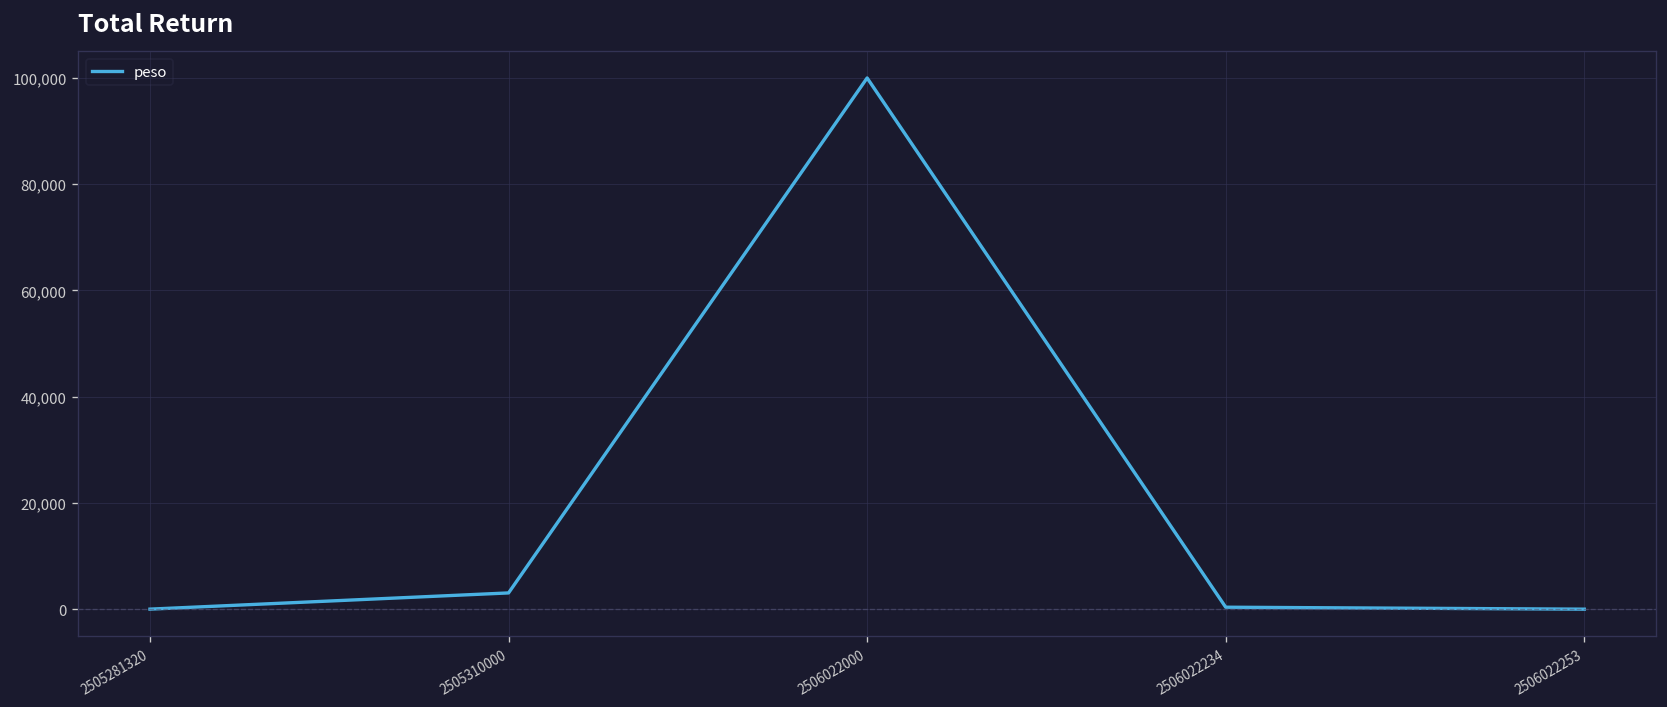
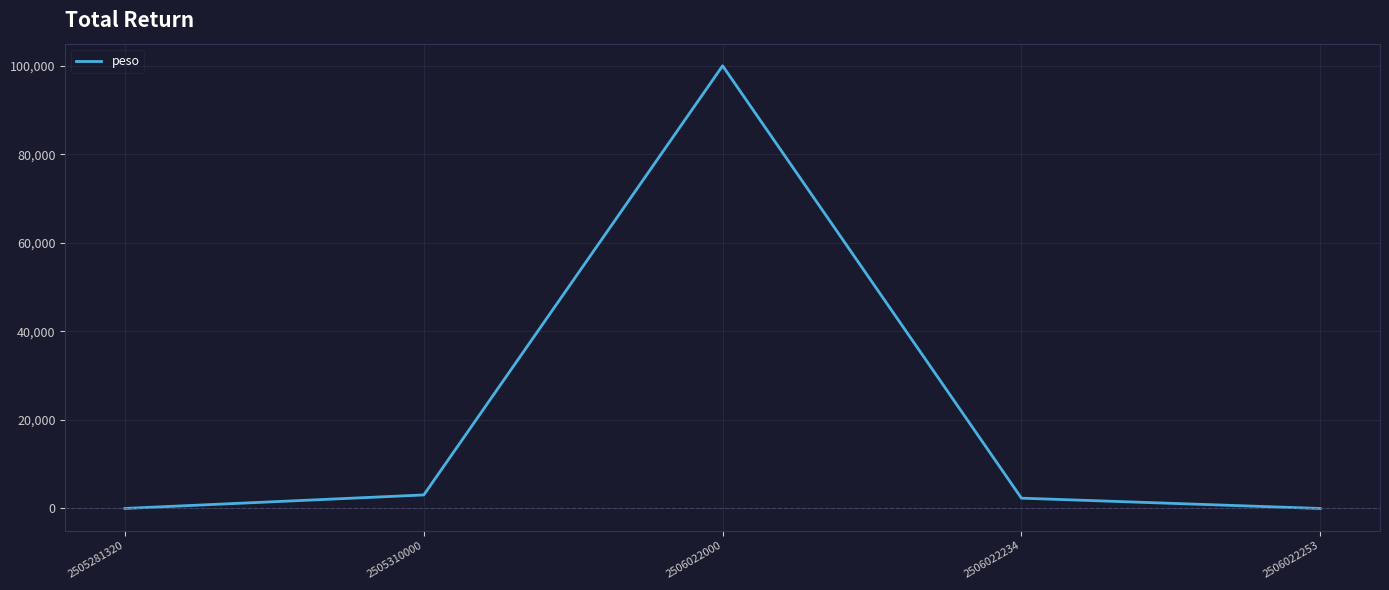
2506022234: 0 -> 2,000
